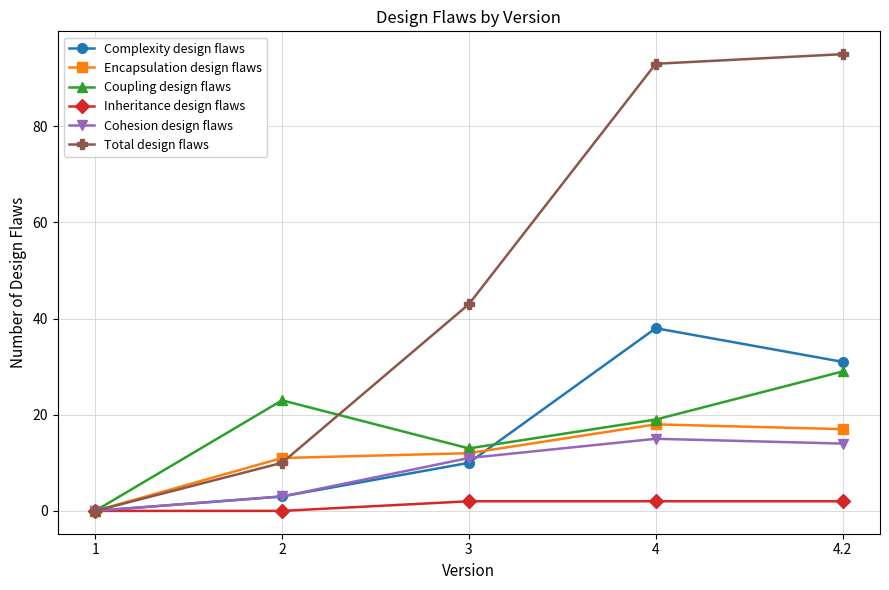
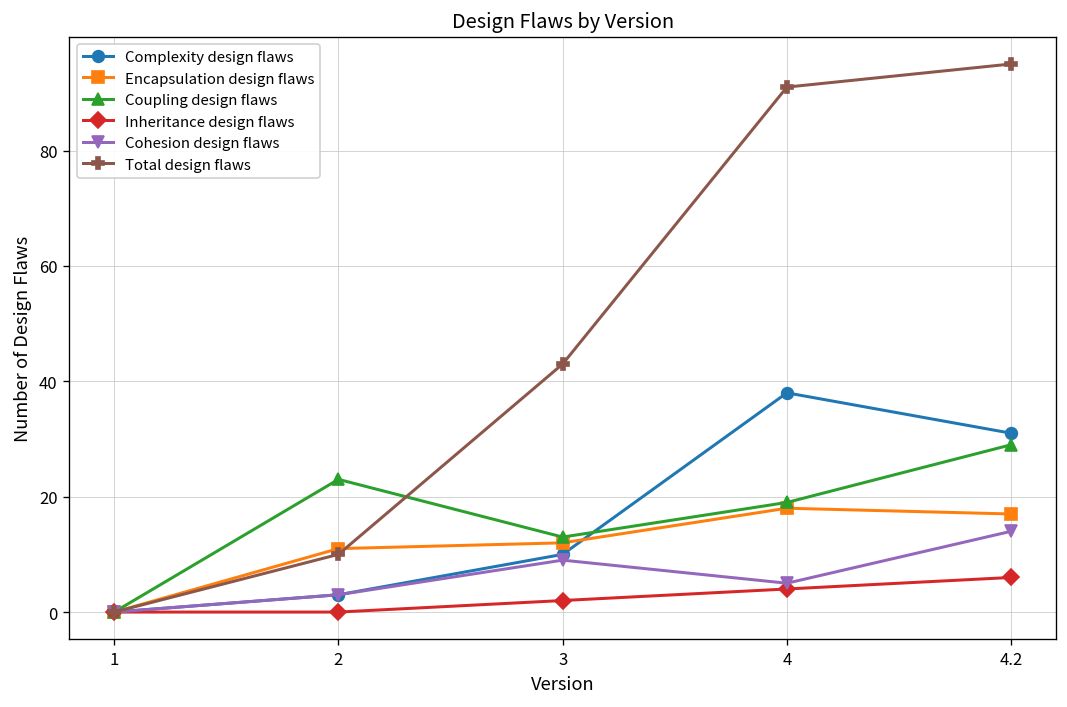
Cohesion design flaws, 3: 11 -> 9
Inheritance design flaws, 4: 2 -> 4
Cohesion design flaws, 4: 15 -> 5
Total design flaws, 4: 93 -> 91
Inheritance design flaws, 4.2: 2 -> 6
